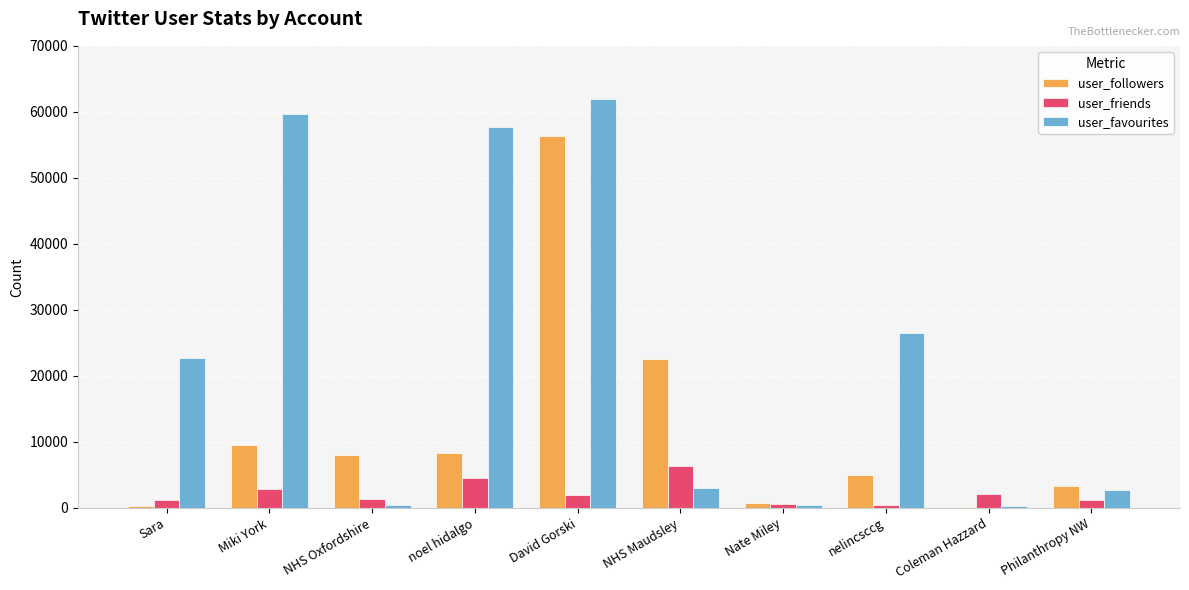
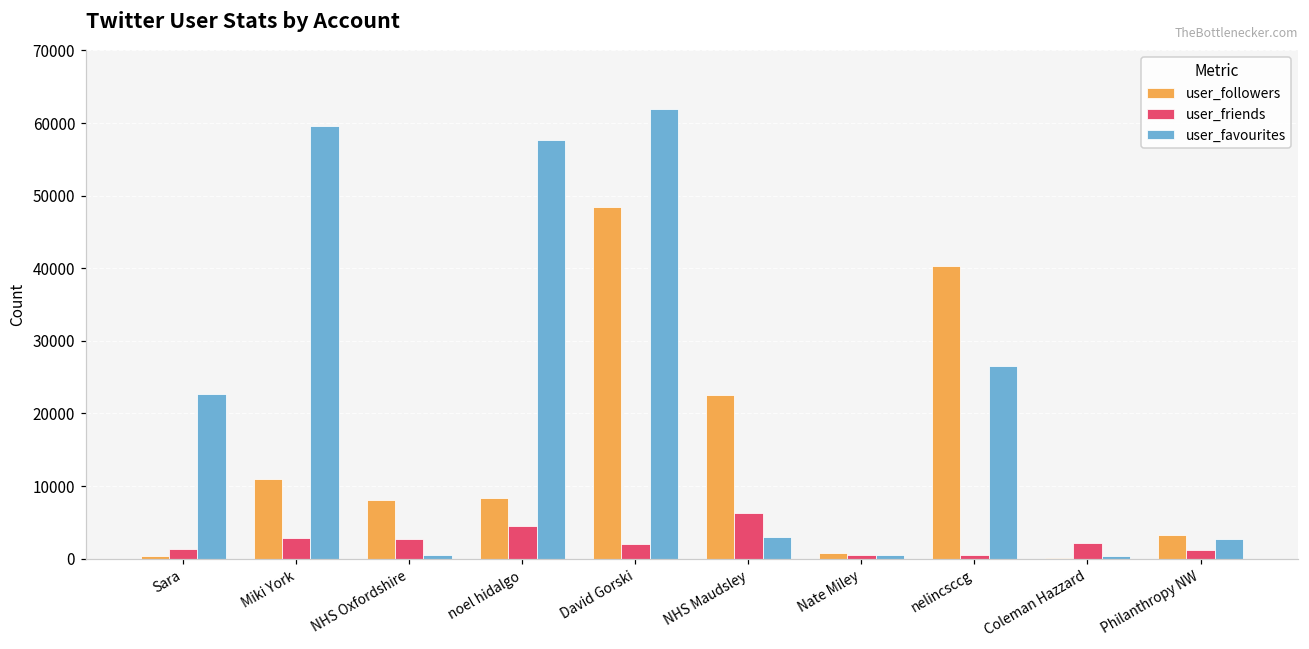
user_followers, Miki York: 10000 -> 11000
user_friends, NHS Oxfordshire: 1000 -> 3000
user_followers, David Gorski: 56000 -> 48000
user_followers, nelincsccg: 5000 -> 40000
